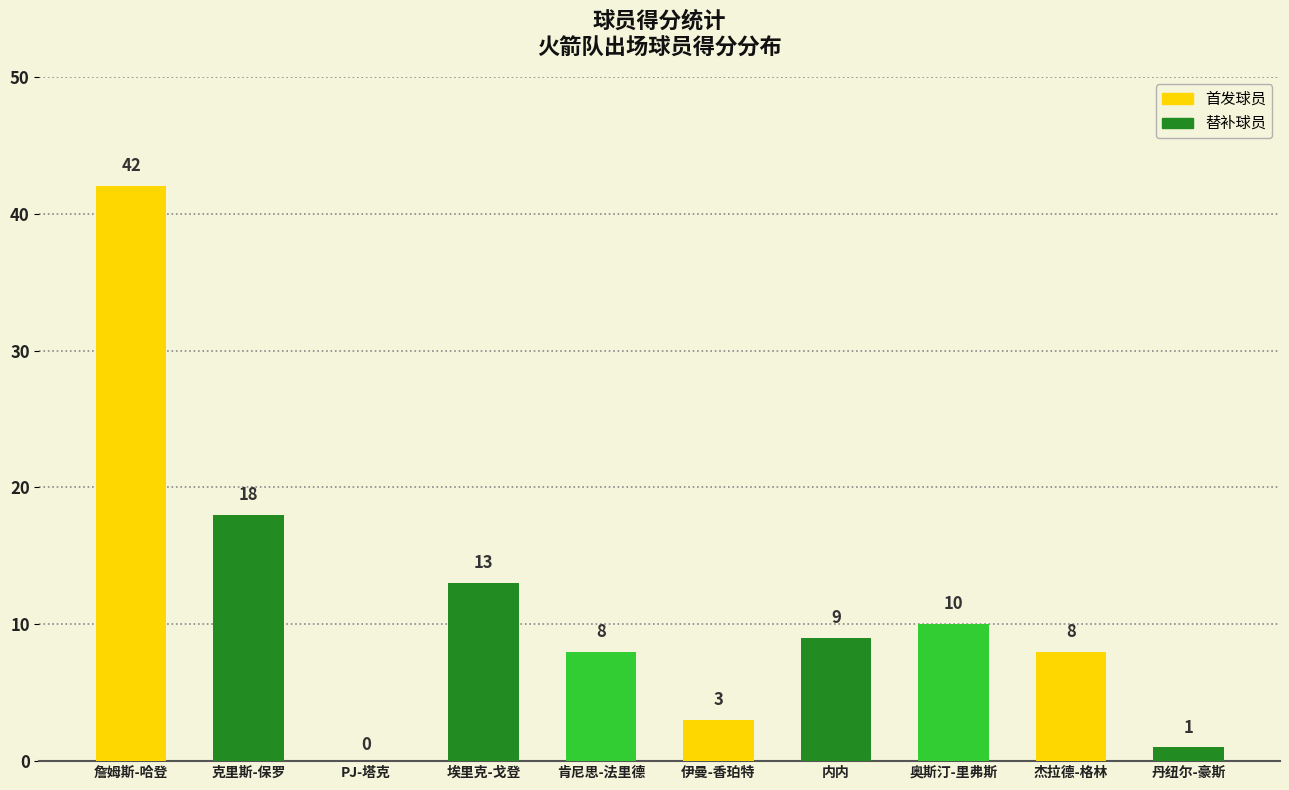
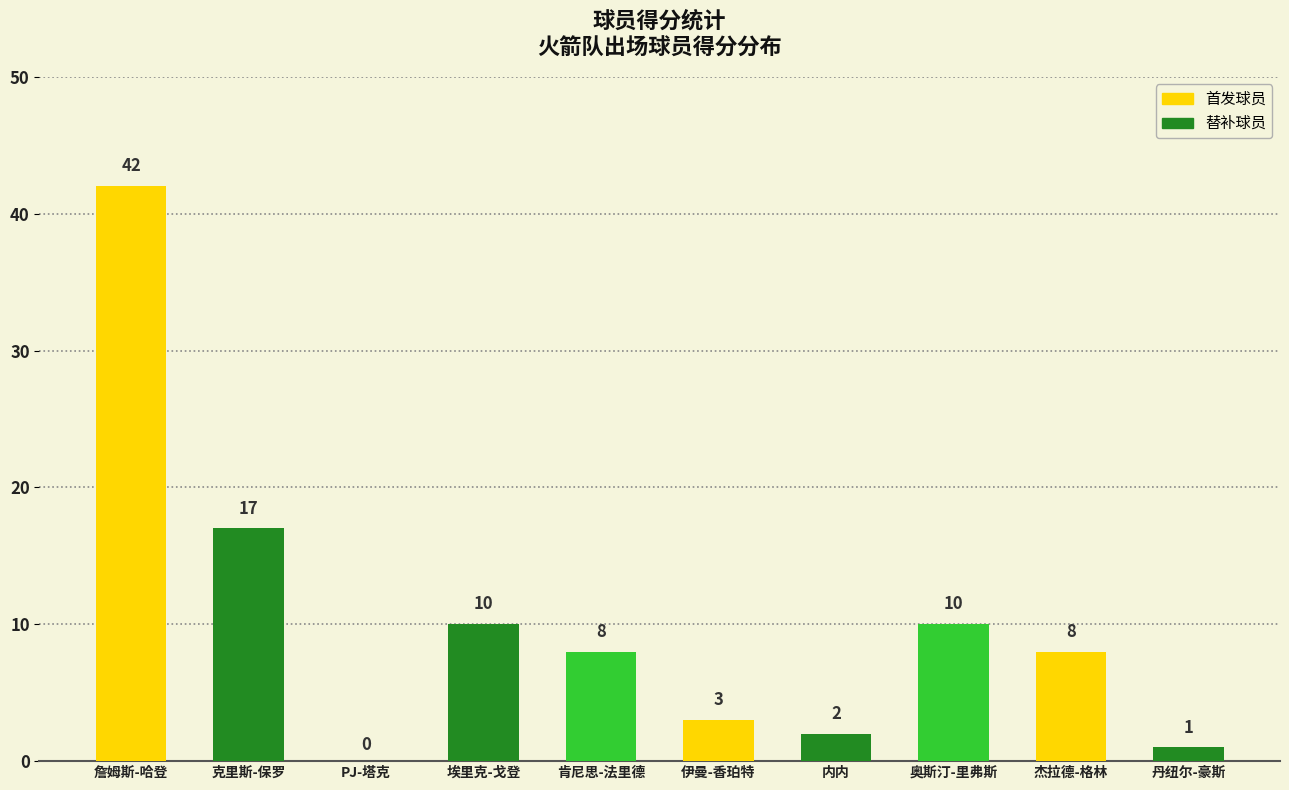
克里斯-保罗: 18 -> 17
埃里克-戈登: 13 -> 10
内内: 9 -> 2
